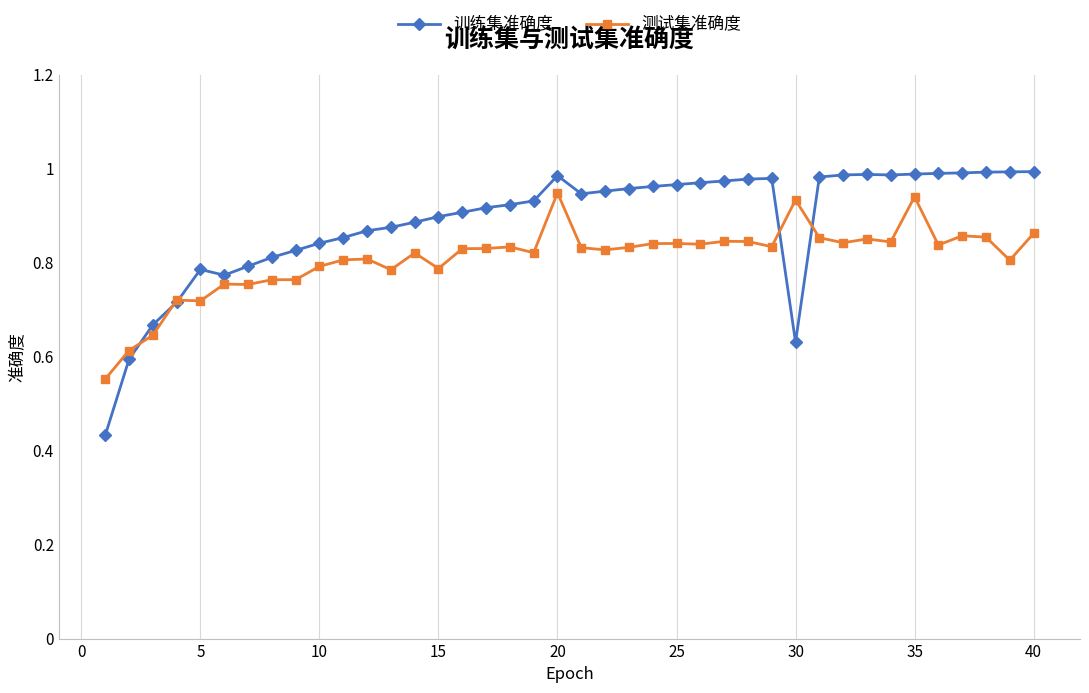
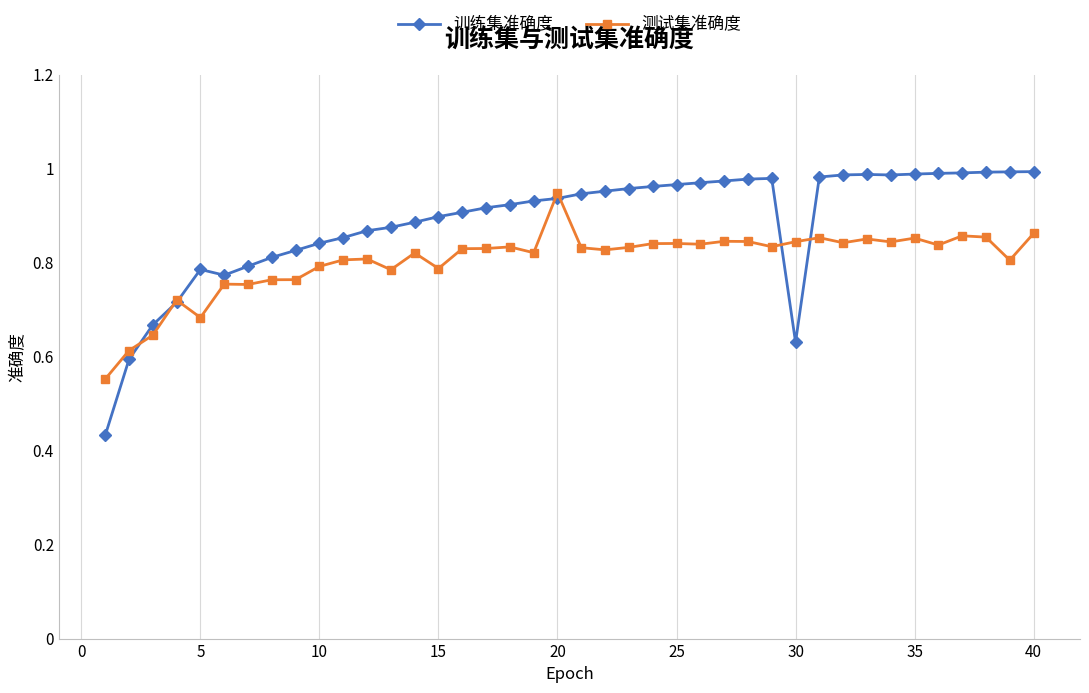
测试集准确度, 5: 0.72 -> 0.68
训练集准确度, 20: 0.99 -> 0.94
测试集准确度, 30: 0.93 -> 0.84
测试集准确度, 35: 0.94 -> 0.85
